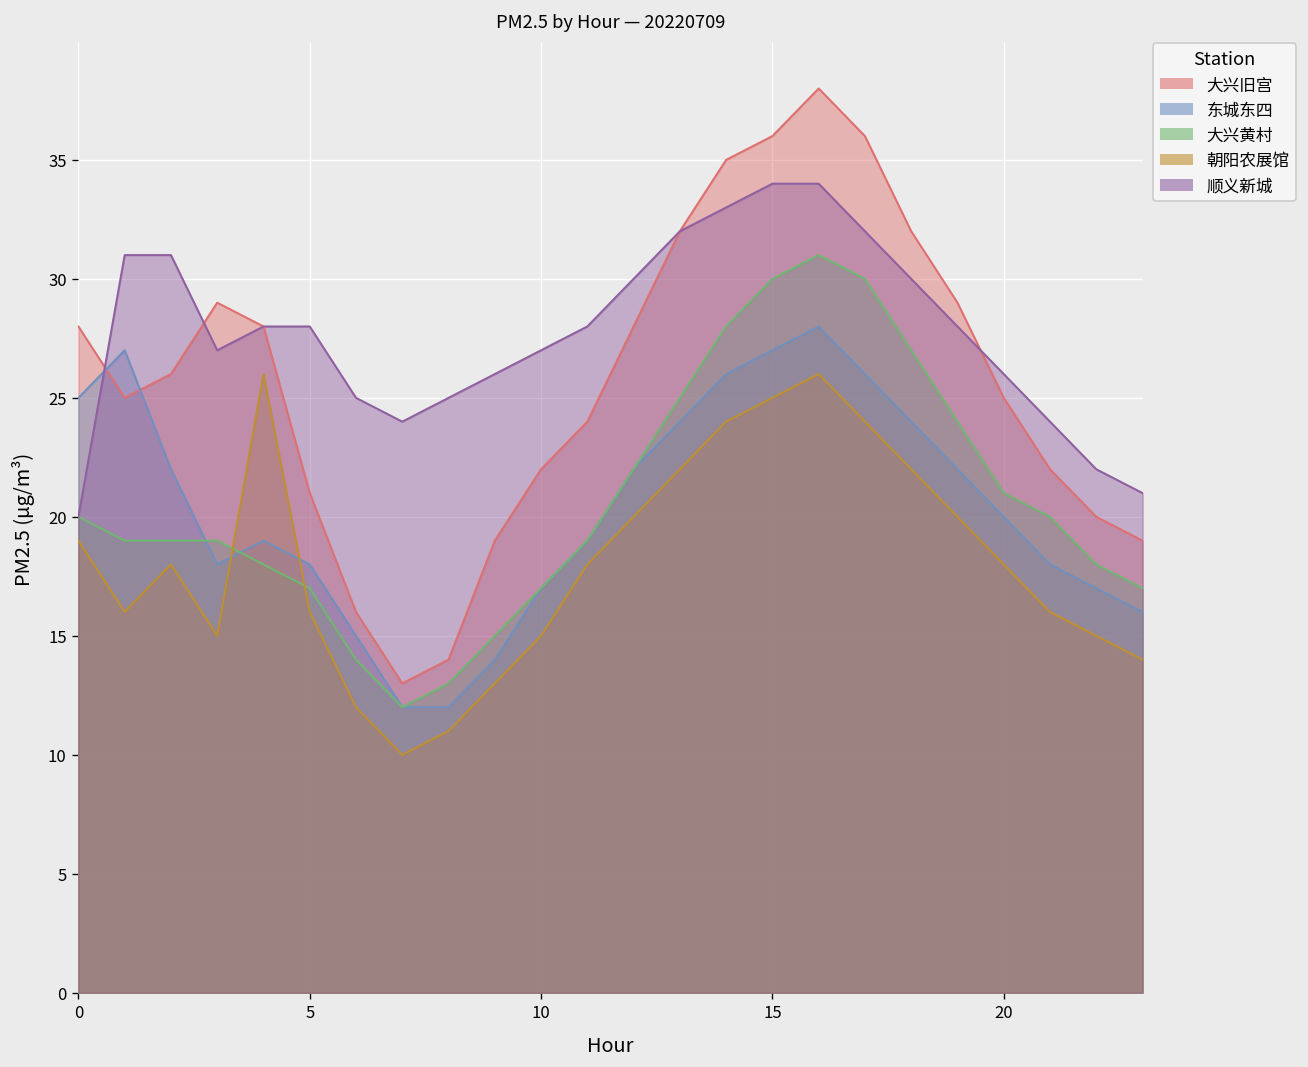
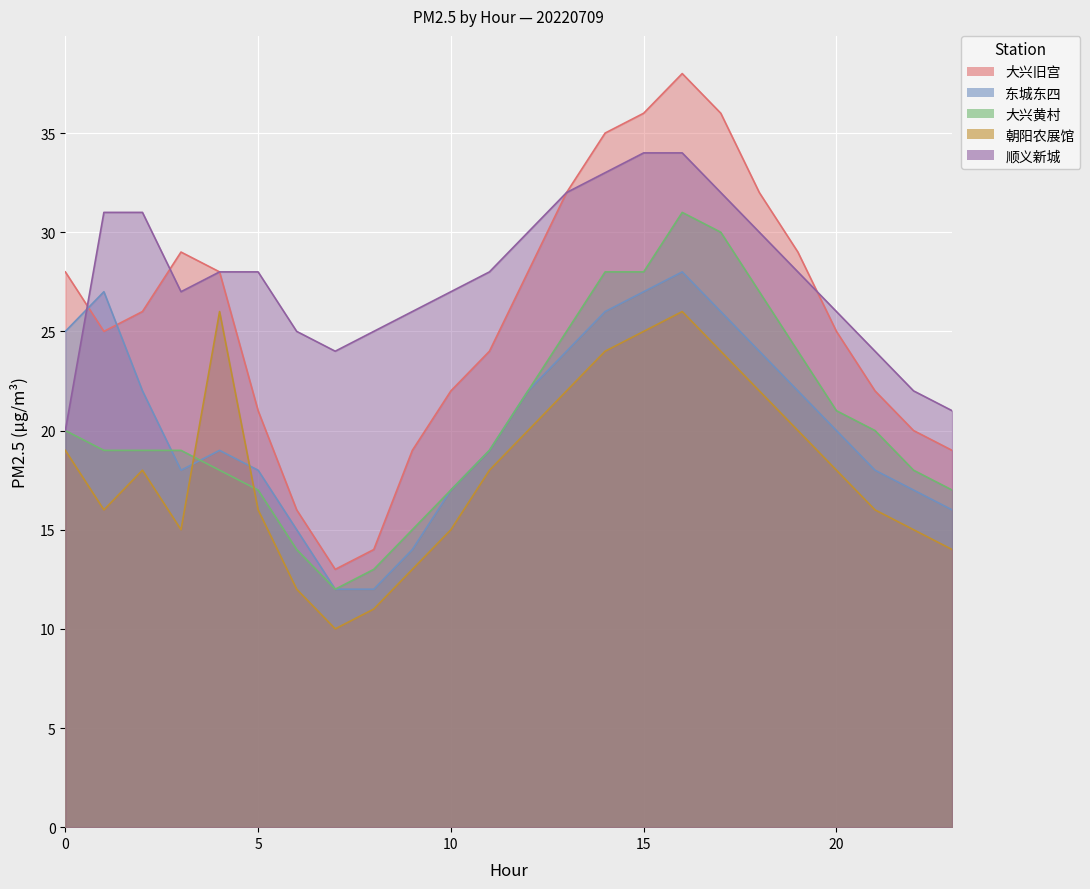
大兴黄村, 15: 30 -> 28
